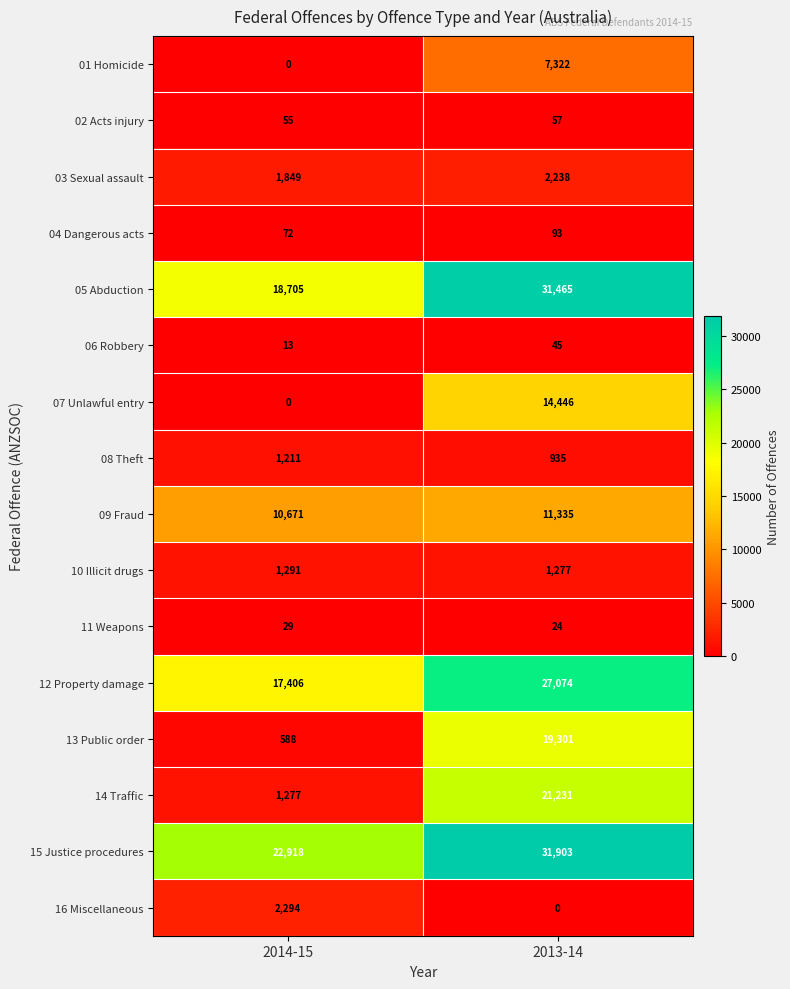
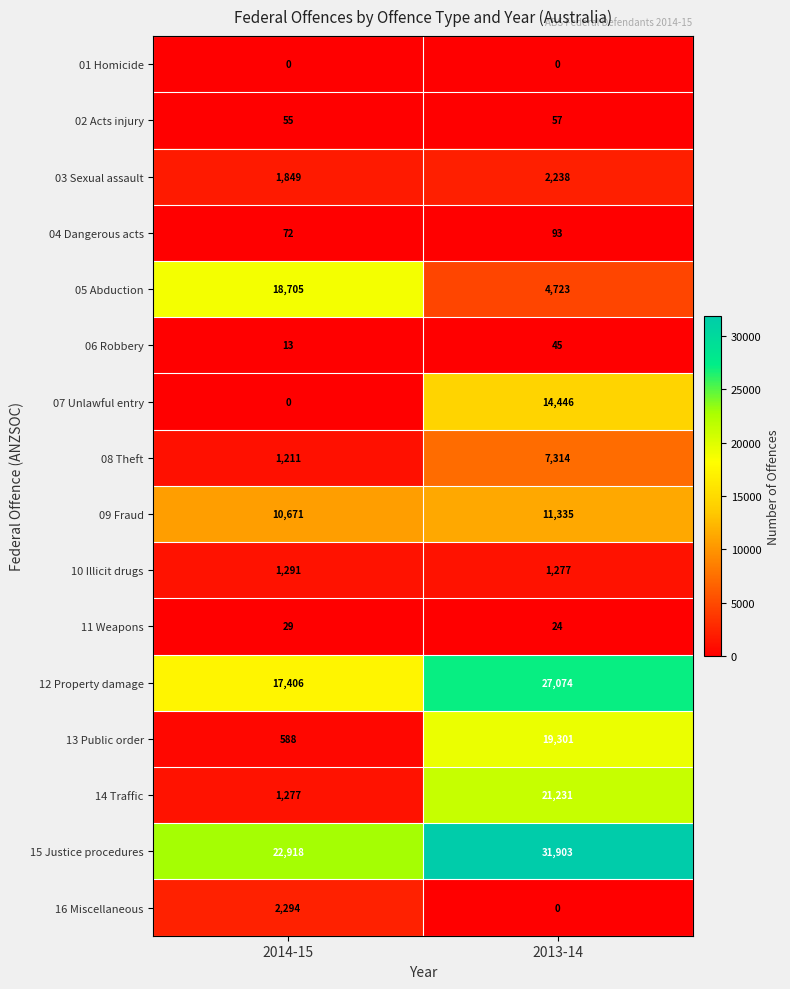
01 Homicide, 2013-14: 7,322 -> 0
05 Abduction, 2013-14: 31,465 -> 4,723
08 Theft, 2013-14: 935 -> 7,314
